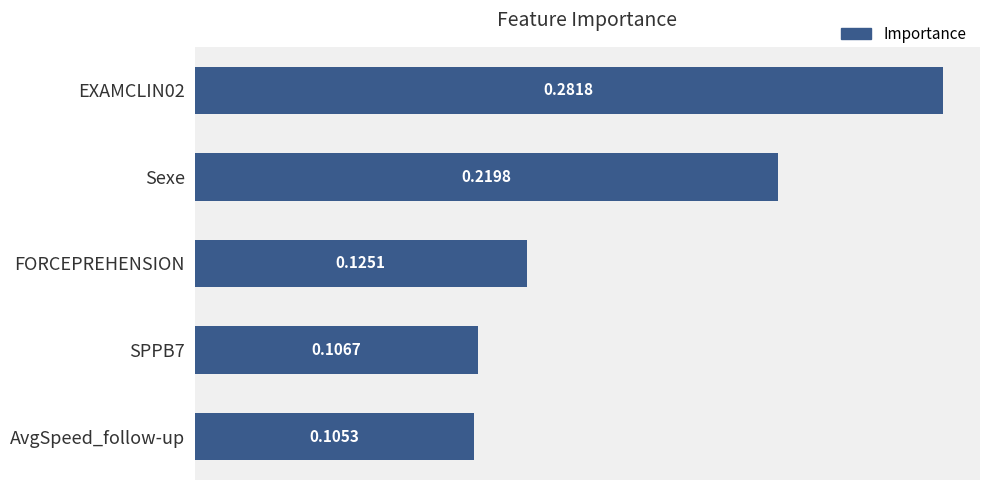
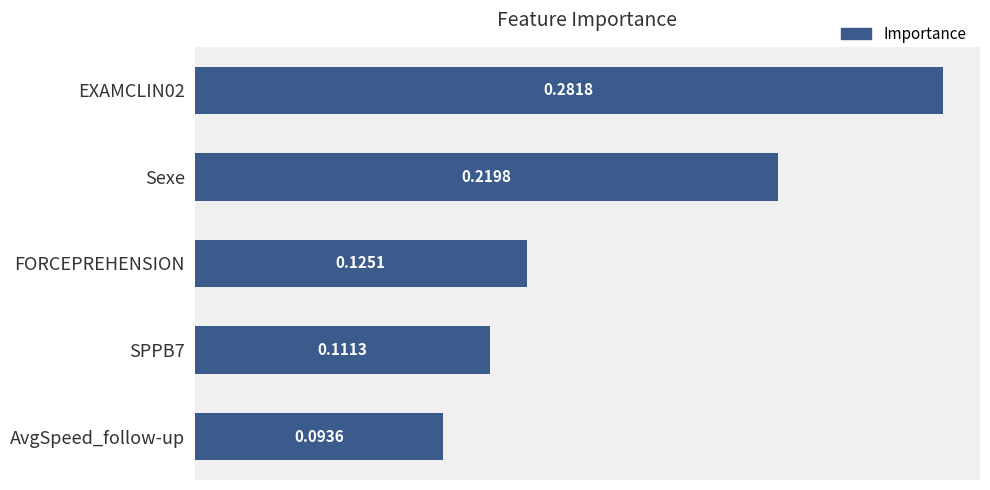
SPPB7: 0.1067 -> 0.1113
AvgSpeed_follow-up: 0.1053 -> 0.0936
